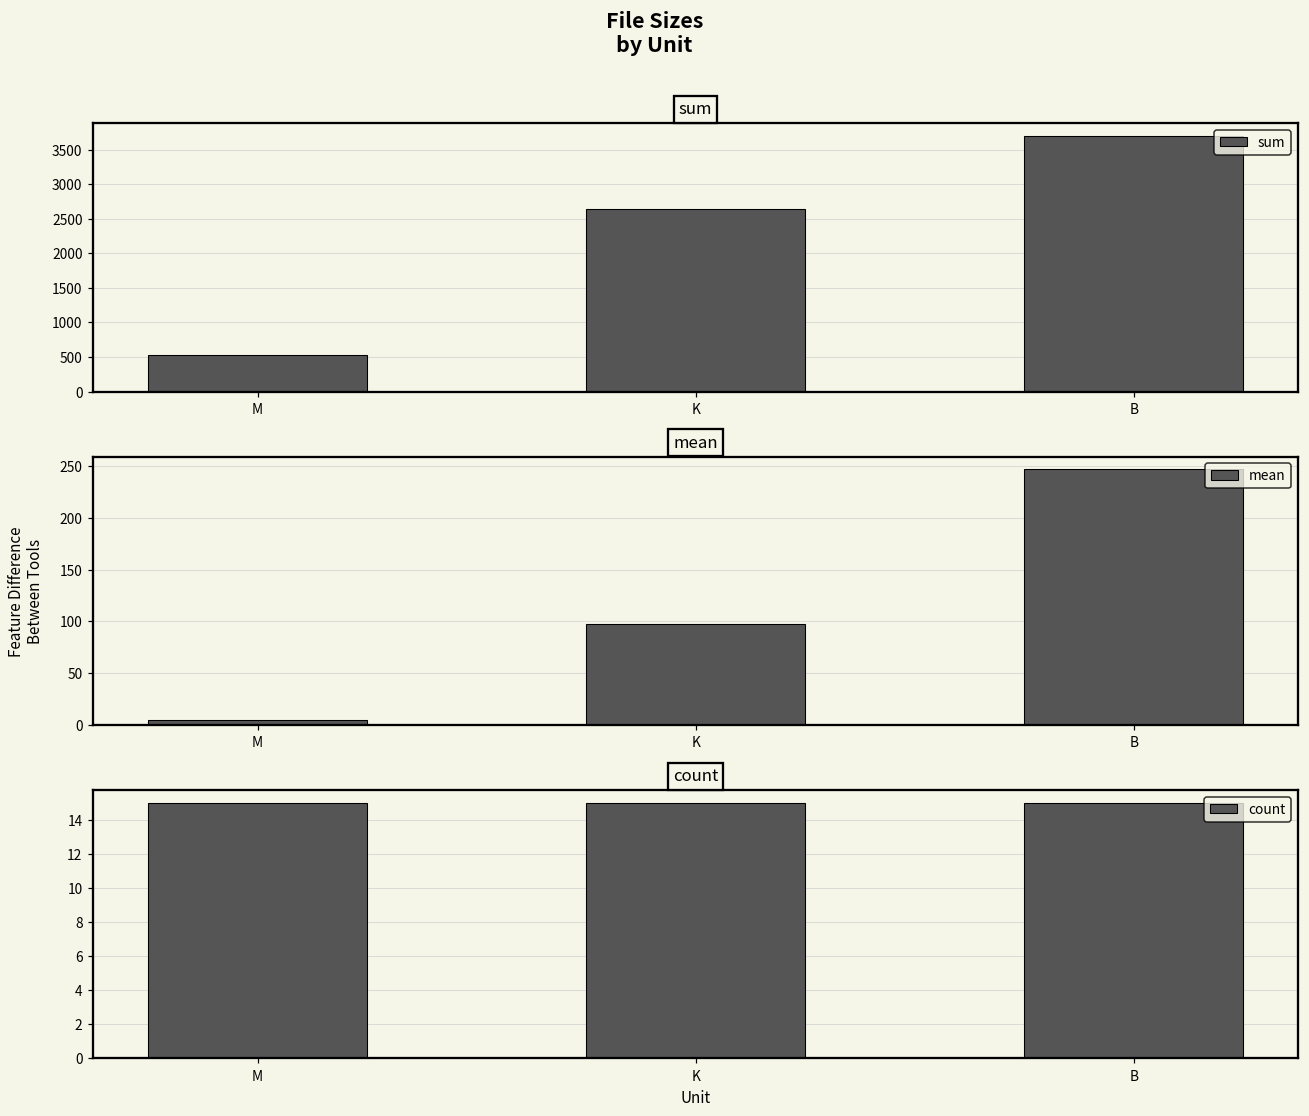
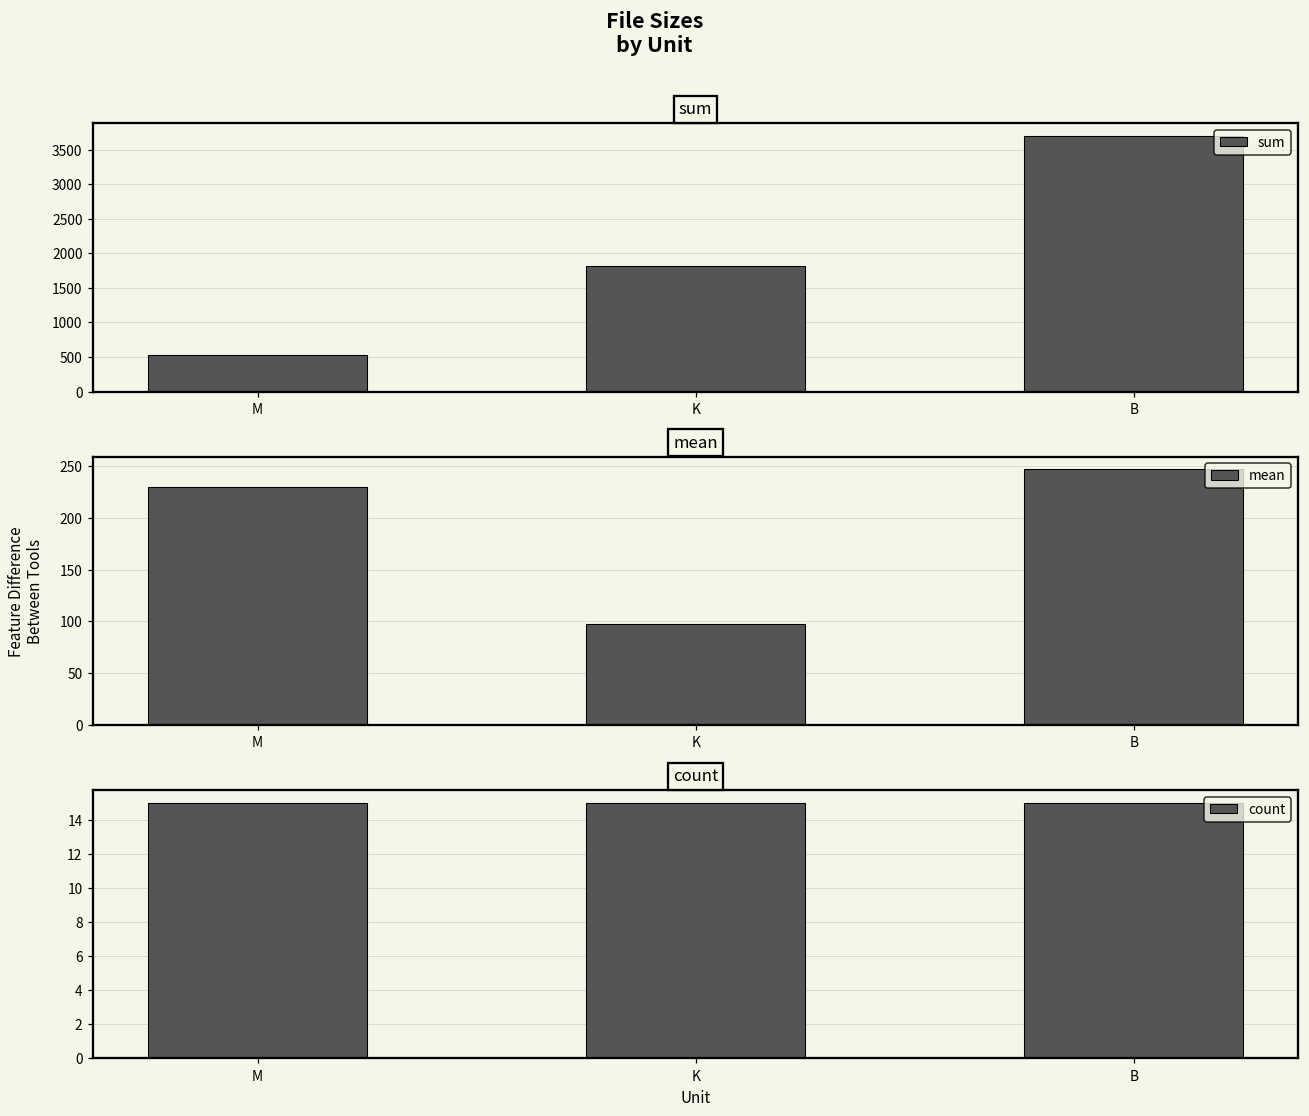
sum, K: 2600 -> 1800
mean, M: 0 -> 230
